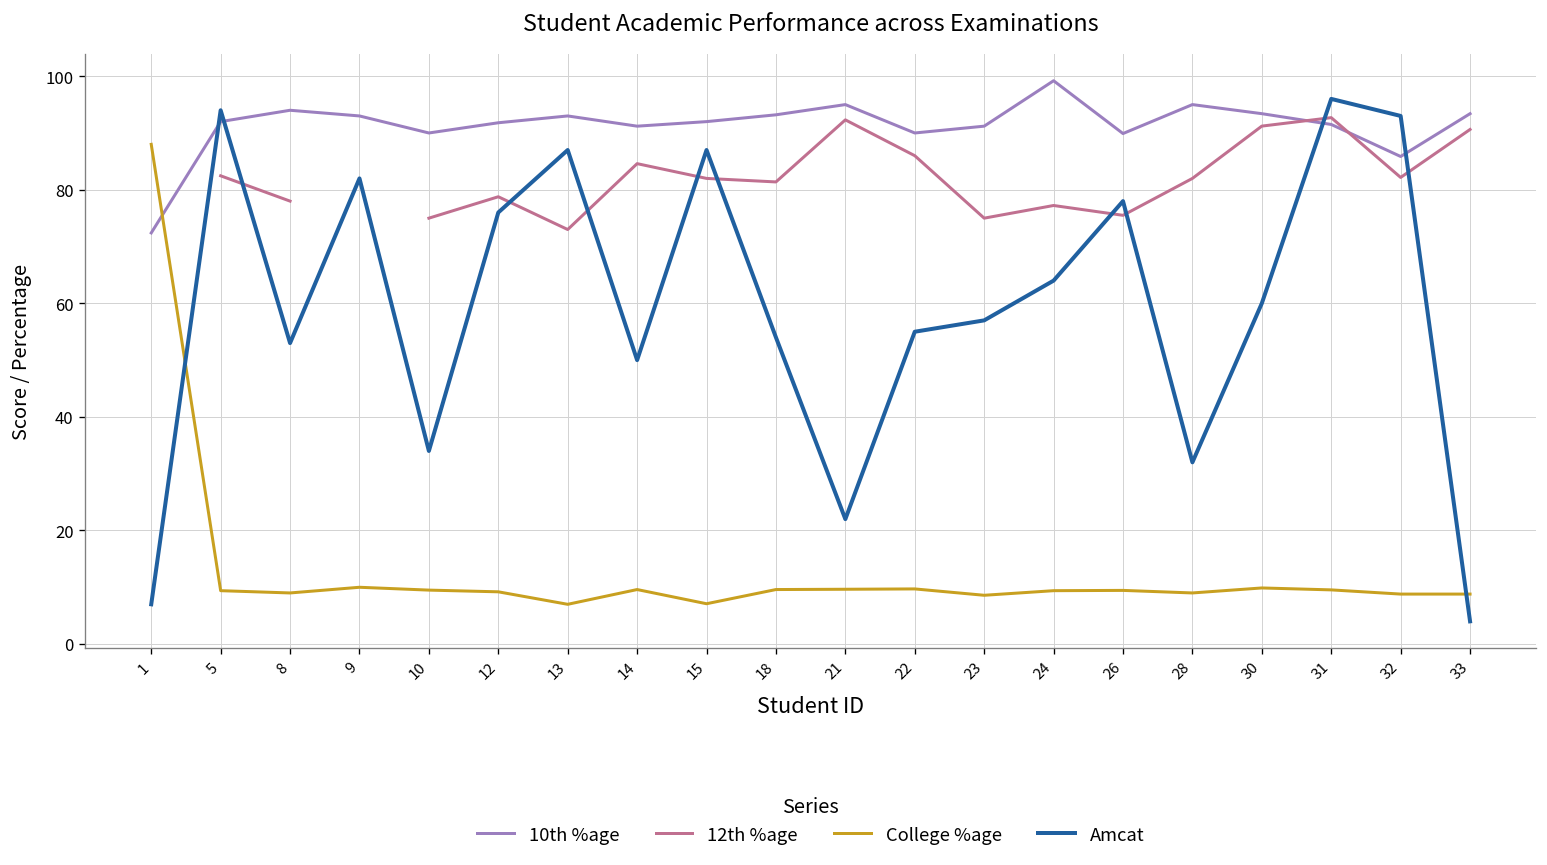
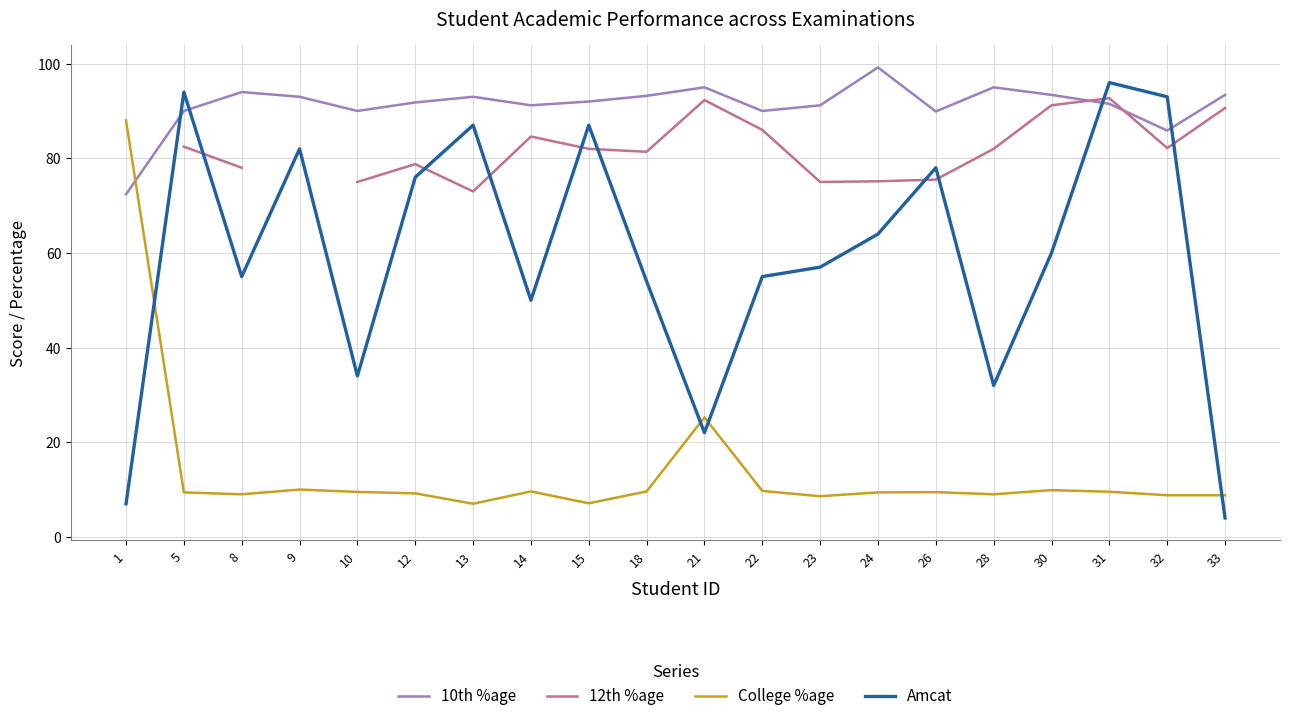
10th %age, 5: 92 -> 90
Amcat, 8: 53 -> 55
College %age, 21: 10 -> 25
12th %age, 24: 77 -> 75
